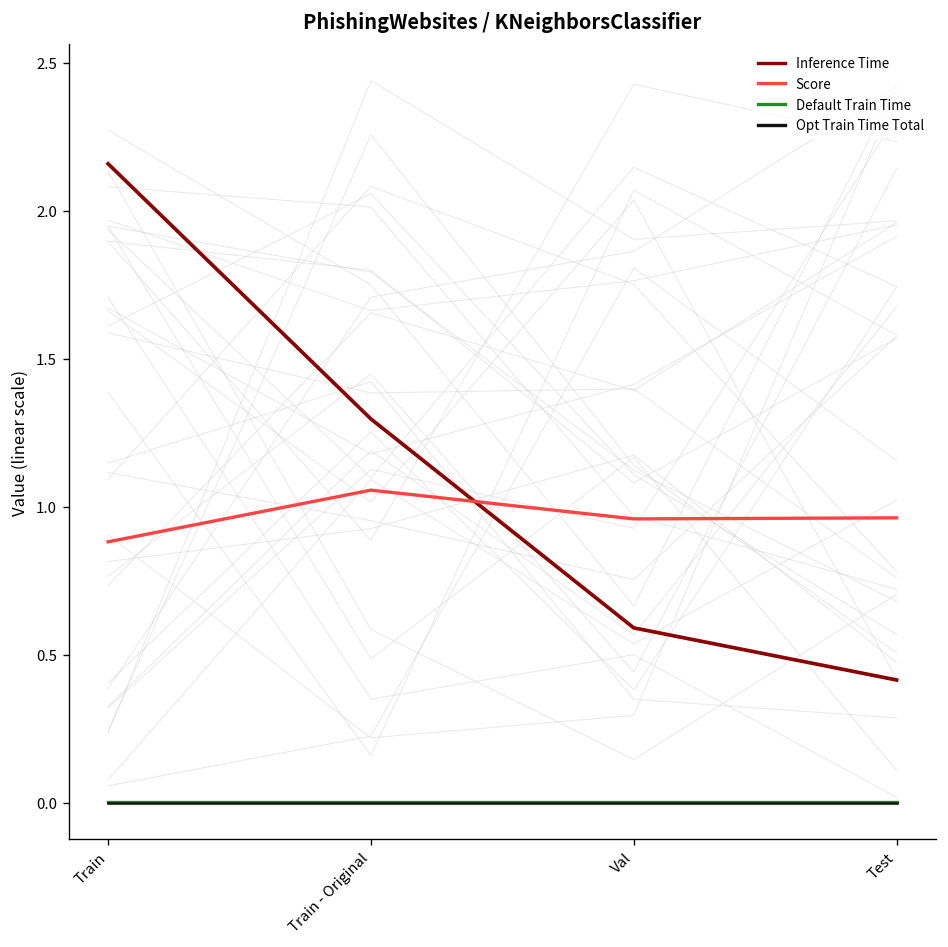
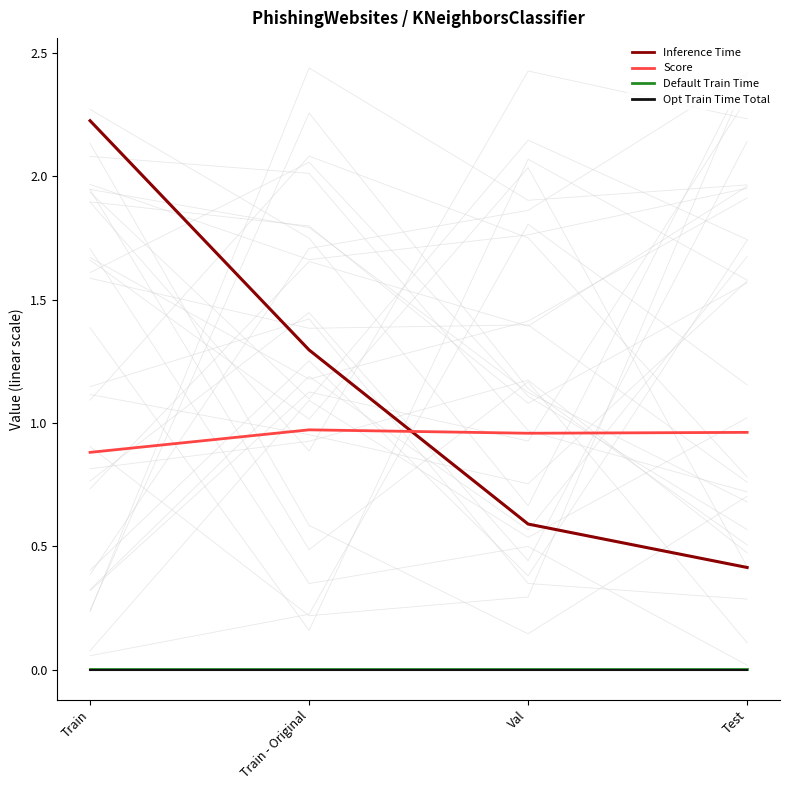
Inference Time, Train: 2.16 -> 2.23
Score, Train - Original: 1.06 -> 0.97
